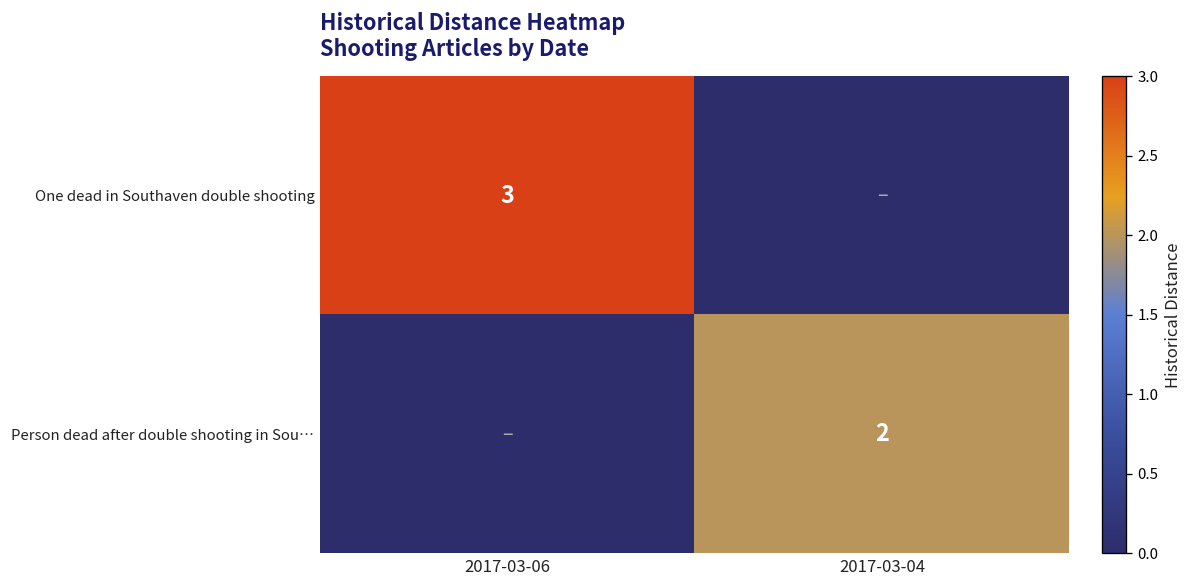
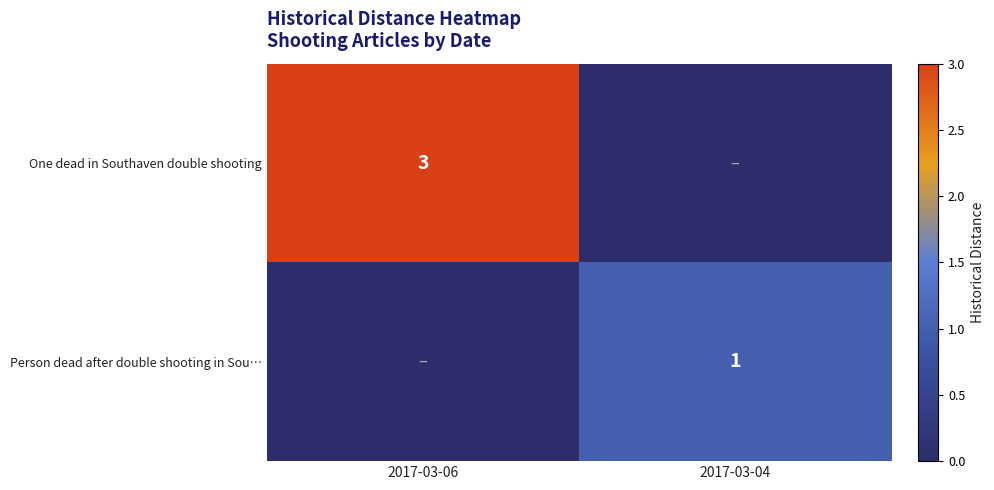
Person dead after double shooting in Sou…, 2017-03-04: 2 -> 1
